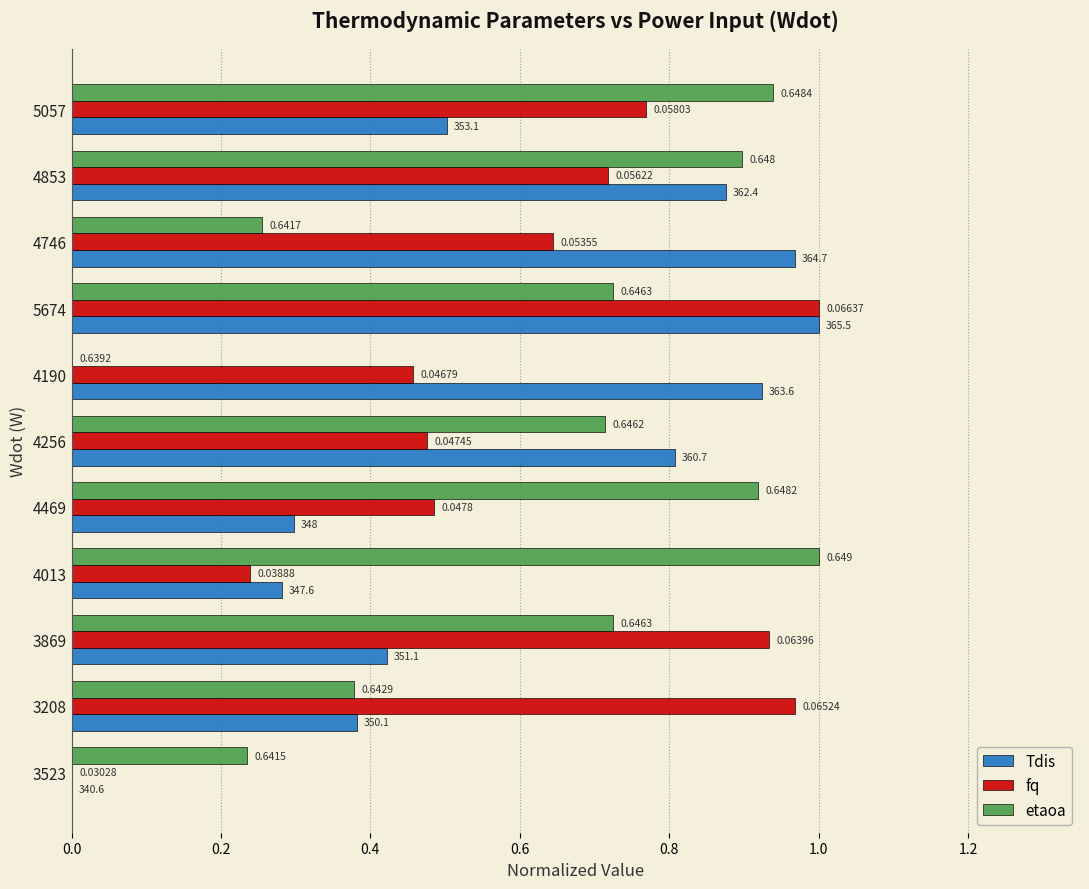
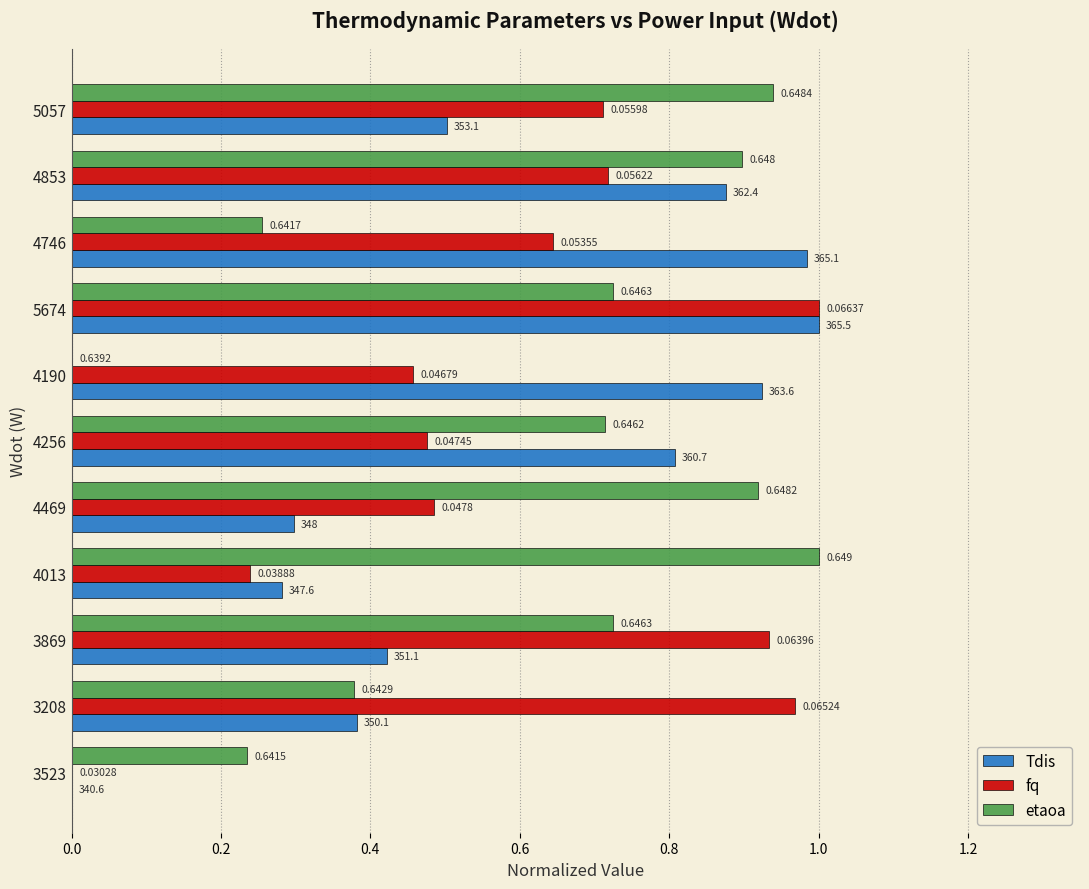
fq, 5057: 0.05803 -> 0.05598
Tdis, 4746: 364.7 -> 365.1
